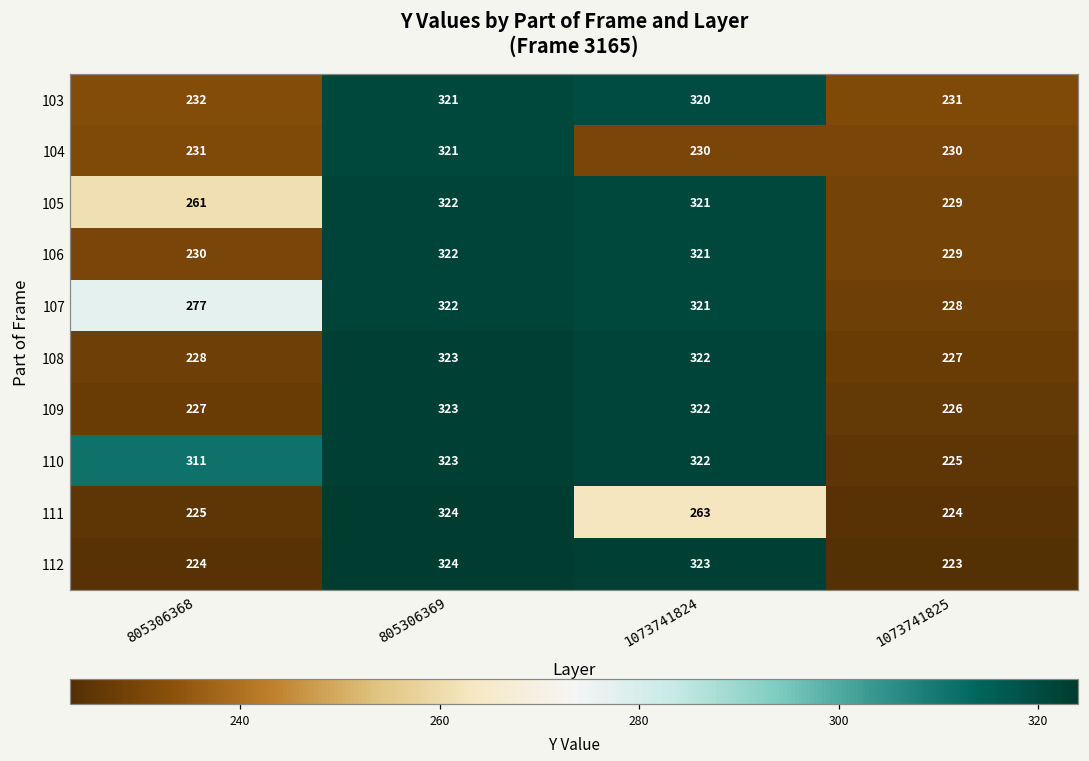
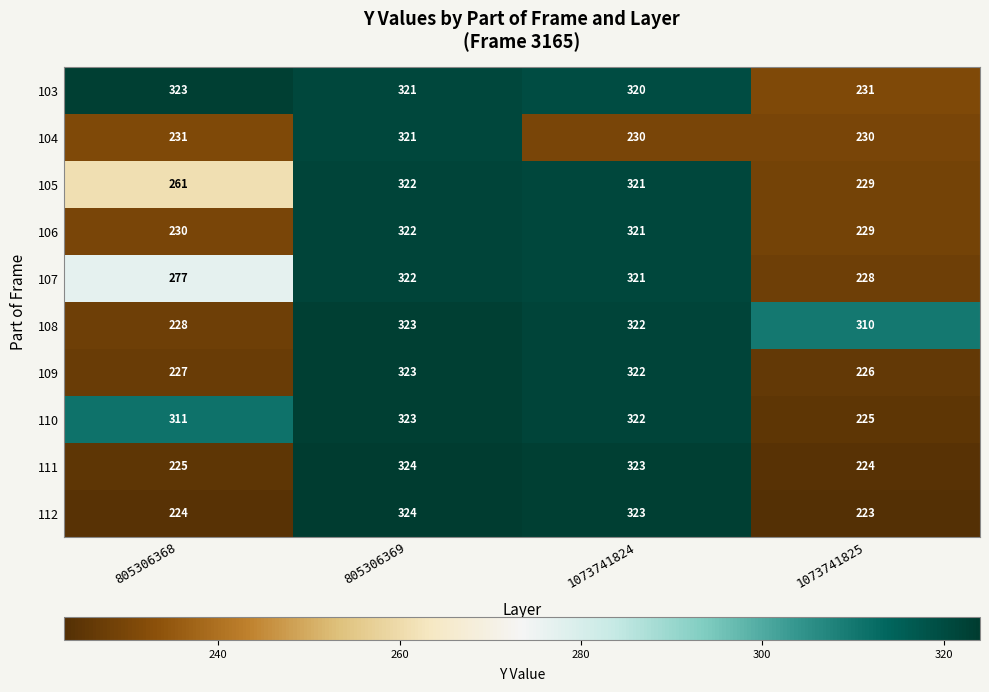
103, 805306368: 232 -> 323
108, 1073741825: 227 -> 310
111, 1073741824: 263 -> 323
